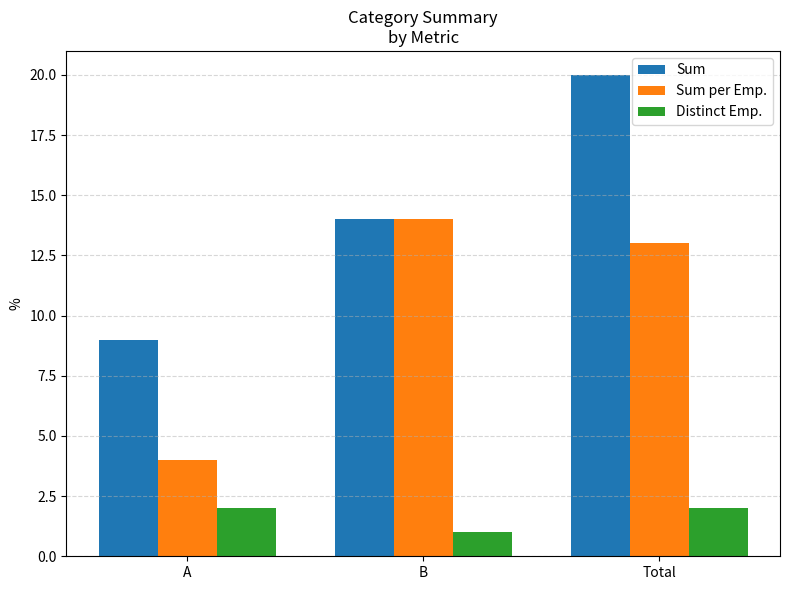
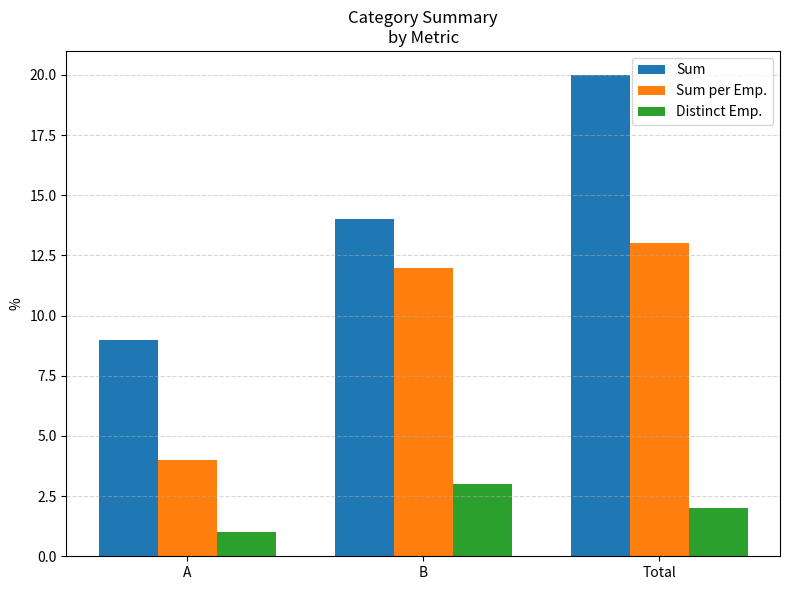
Distinct Emp., A: 2 -> 1
Sum per Emp., B: 14 -> 12
Distinct Emp., B: 1 -> 3
